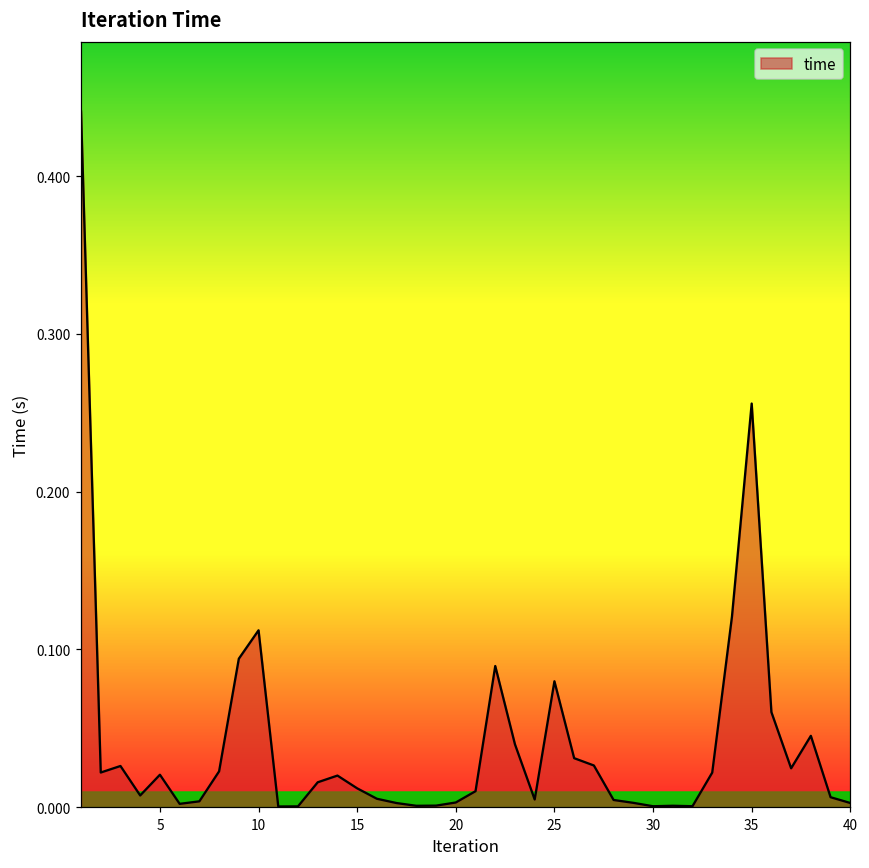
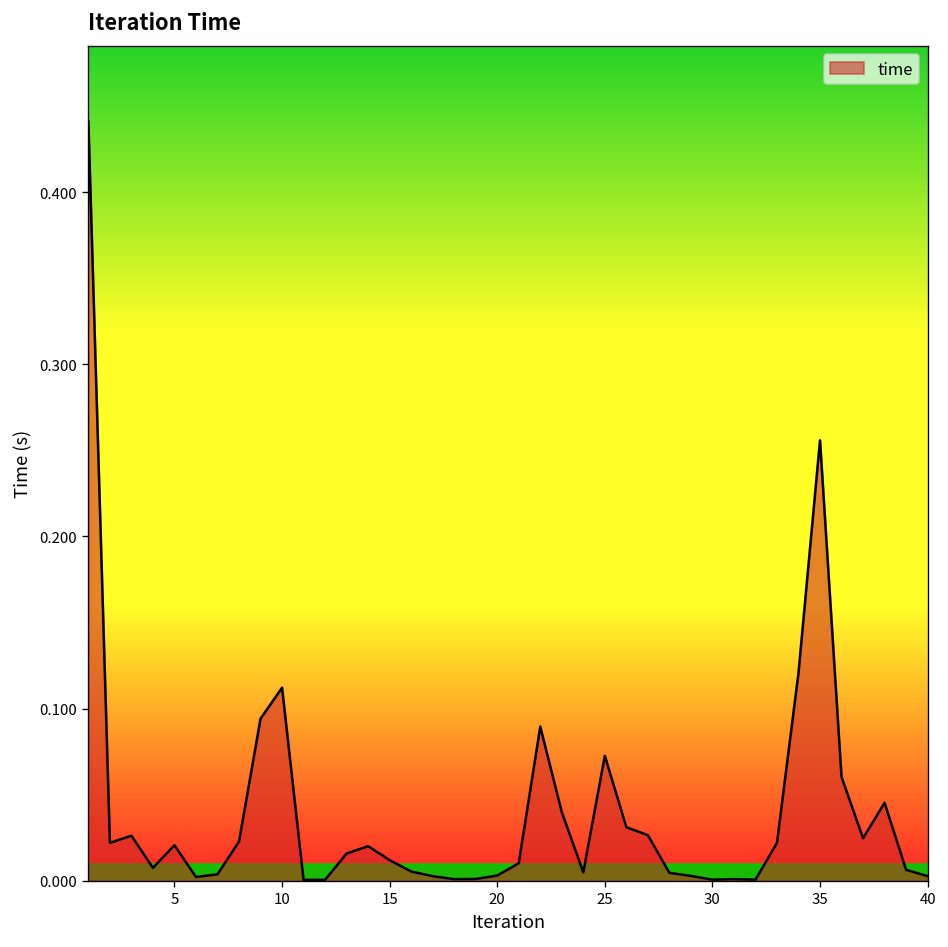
25: 0.080 -> 0.073
